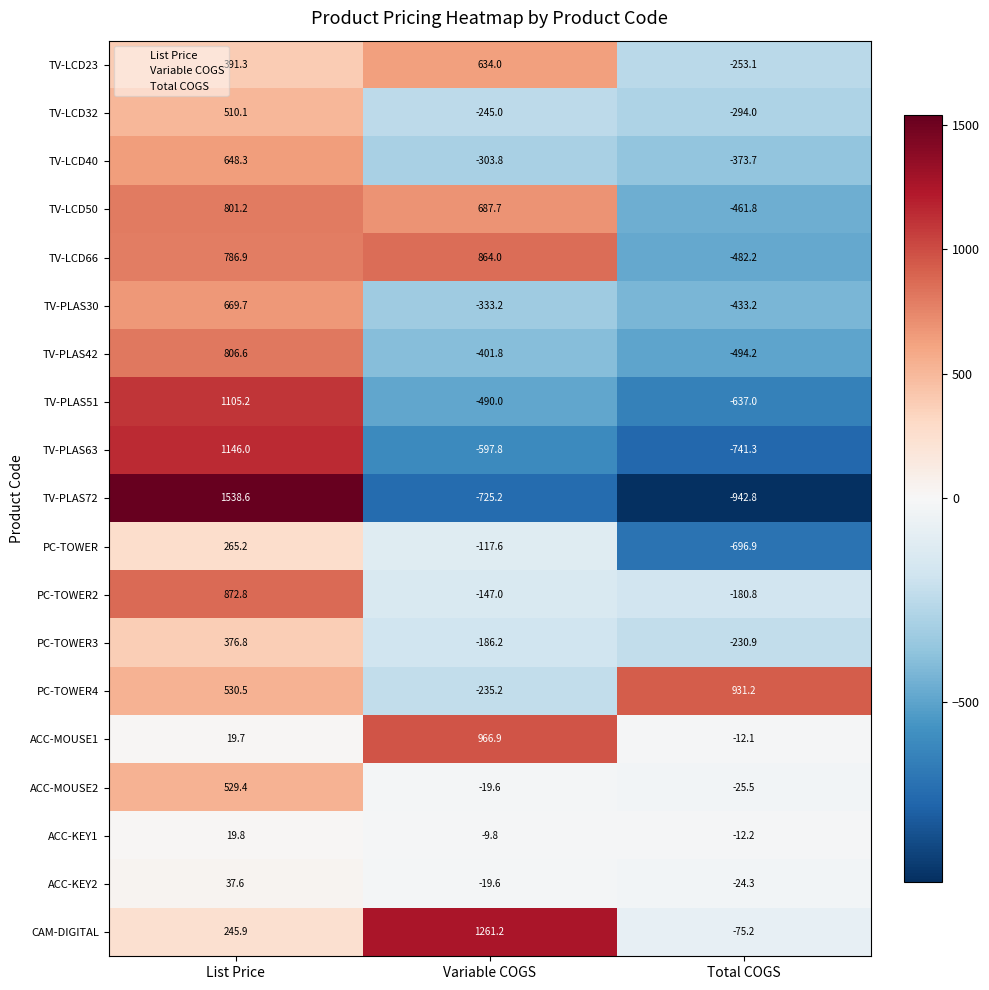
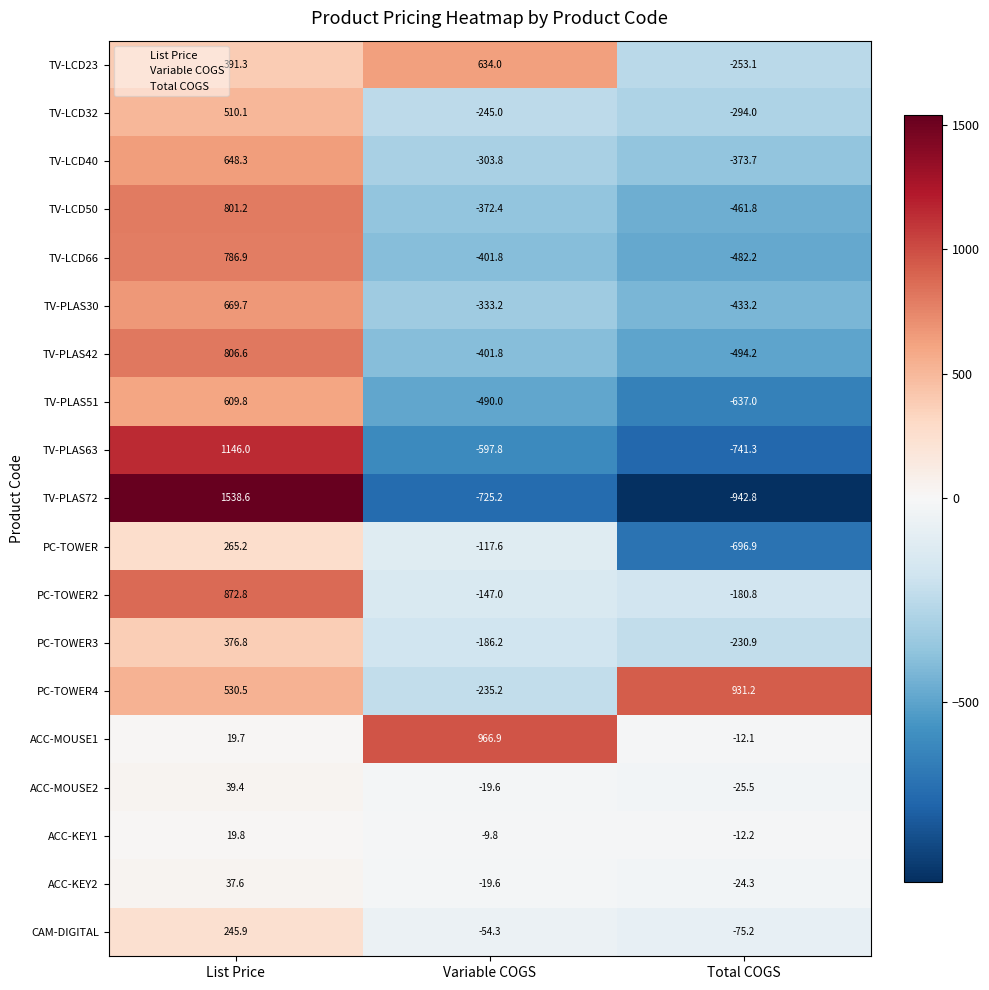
TV-LCD50, Variable COGS: 687.7 -> -372.4
TV-LCD66, Variable COGS: 864.0 -> -401.8
TV-PLAS51, List Price: 1105.2 -> 609.8
ACC-MOUSE2, List Price: 529.4 -> 39.4
CAM-DIGITAL, Variable COGS: 1261.2 -> -54.3
